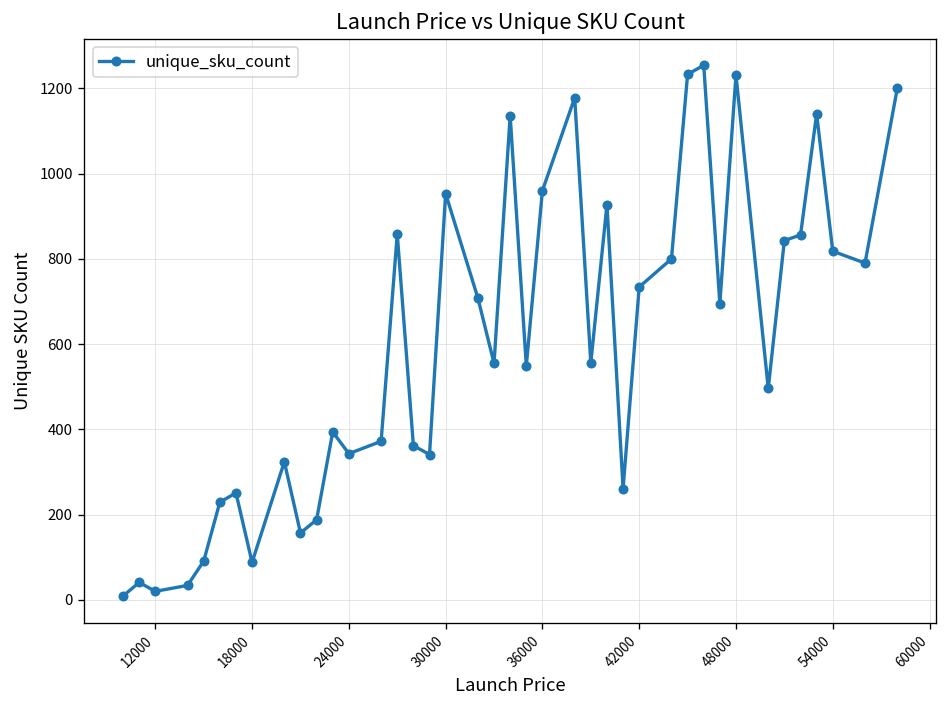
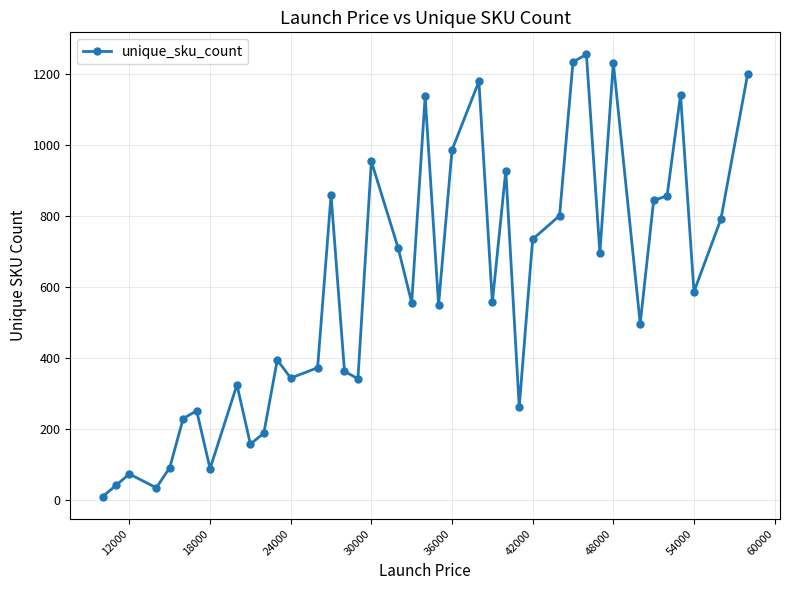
12000: 20 -> 70
36000: 960 -> 990
54000: 820 -> 590
